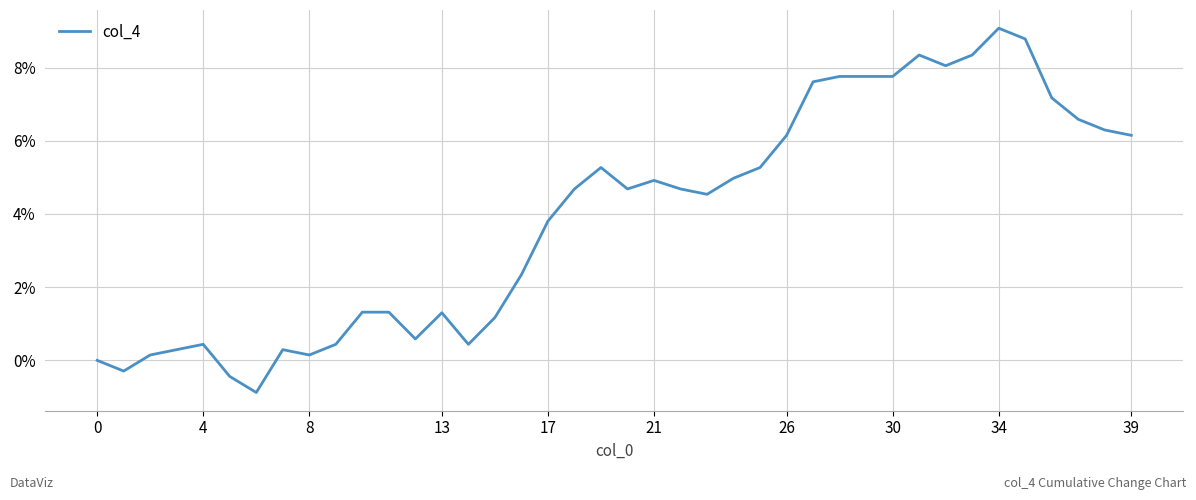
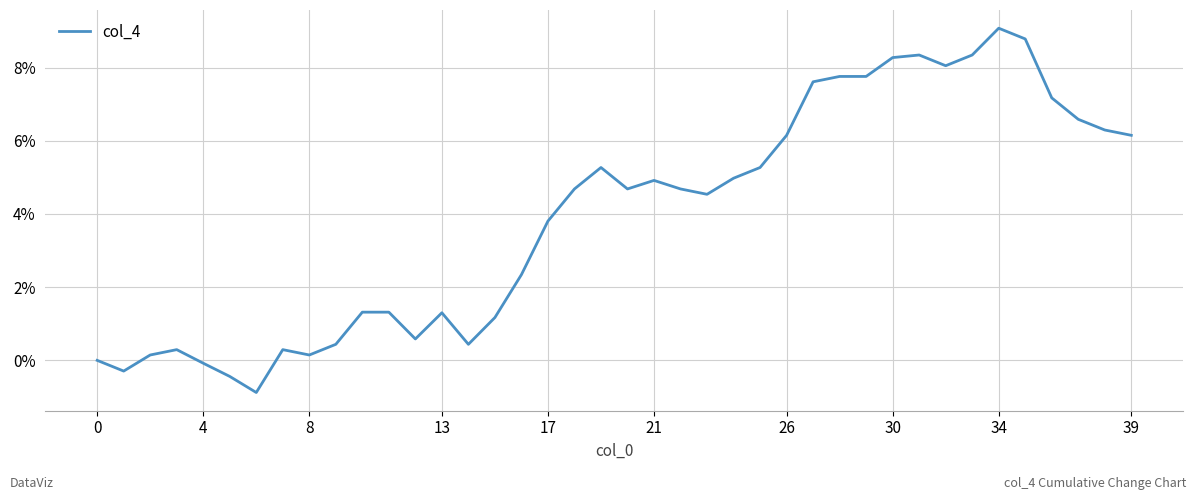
4: 0.4% -> -0.1%
30: 7.8% -> 8.3%
